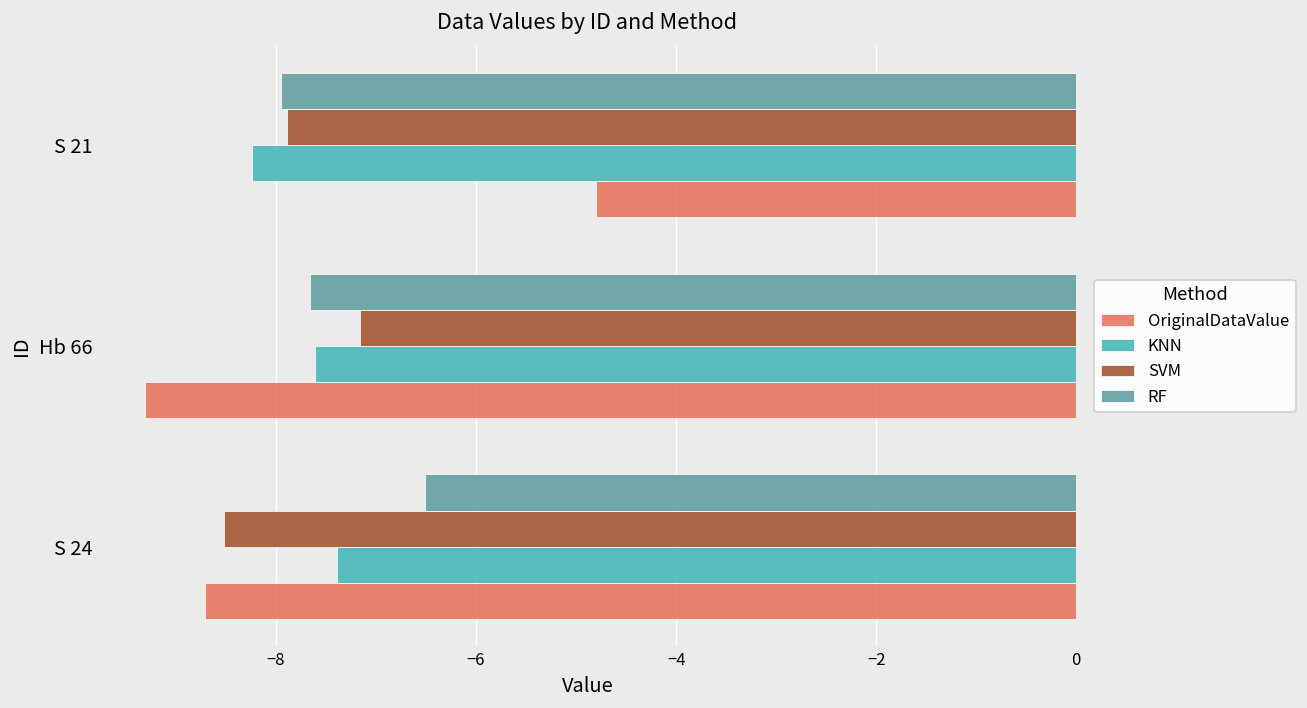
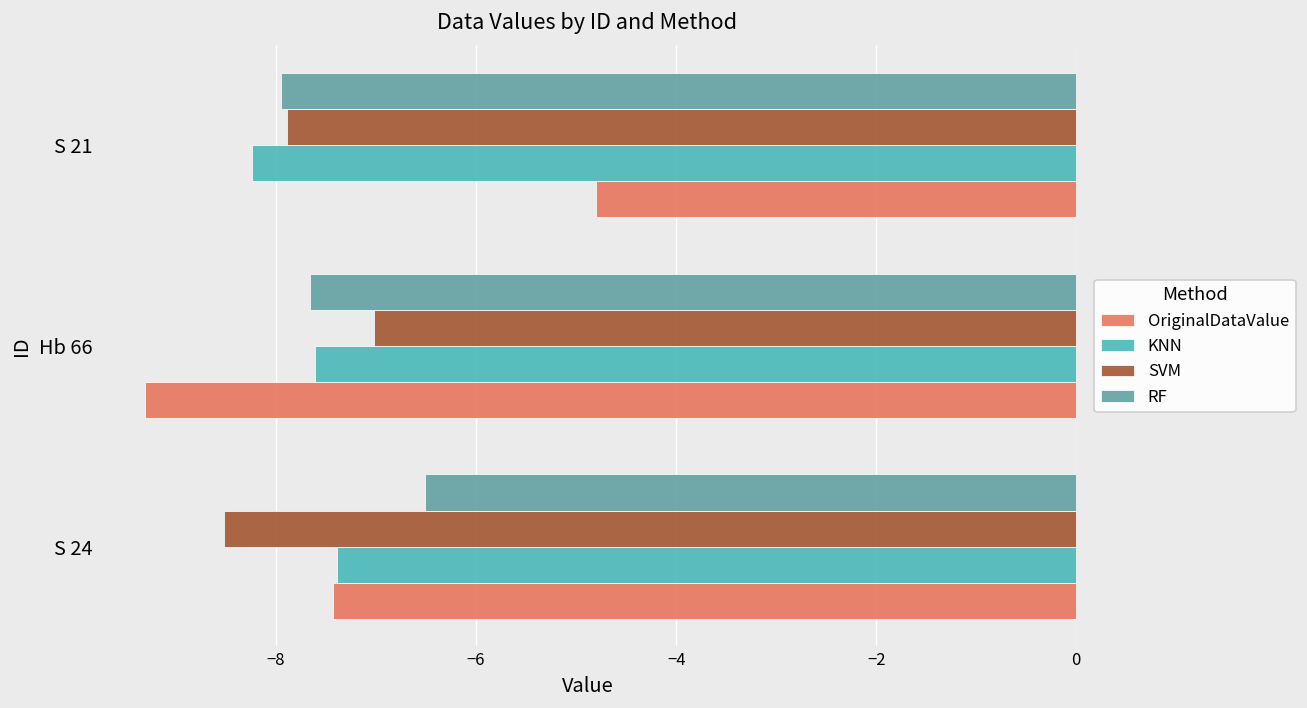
SVM, Hb 66: -7.2 -> -7.0
OriginalDataValue, S 24: -8.7 -> -7.4
